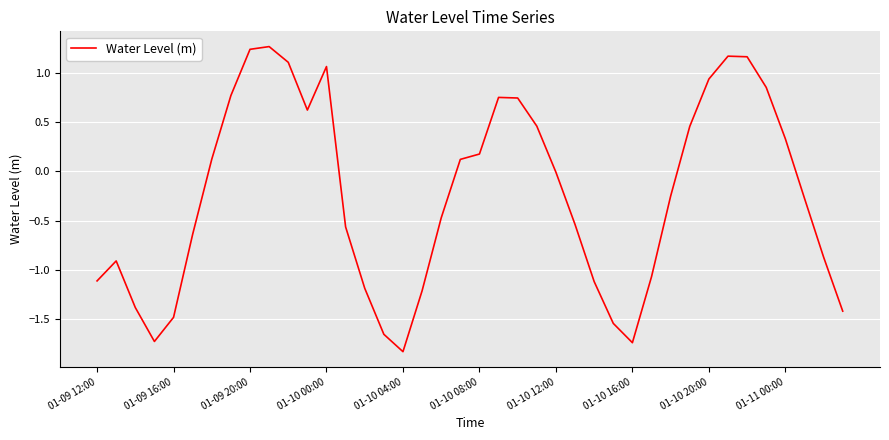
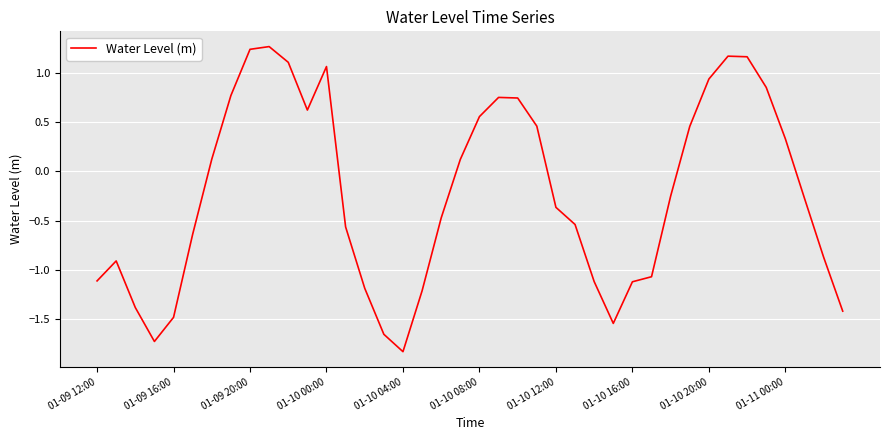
01-10 08:00: 0.2 -> 0.6
01-10 12:00: 0.0 -> -0.4
01-10 16:00: -1.7 -> -1.1
